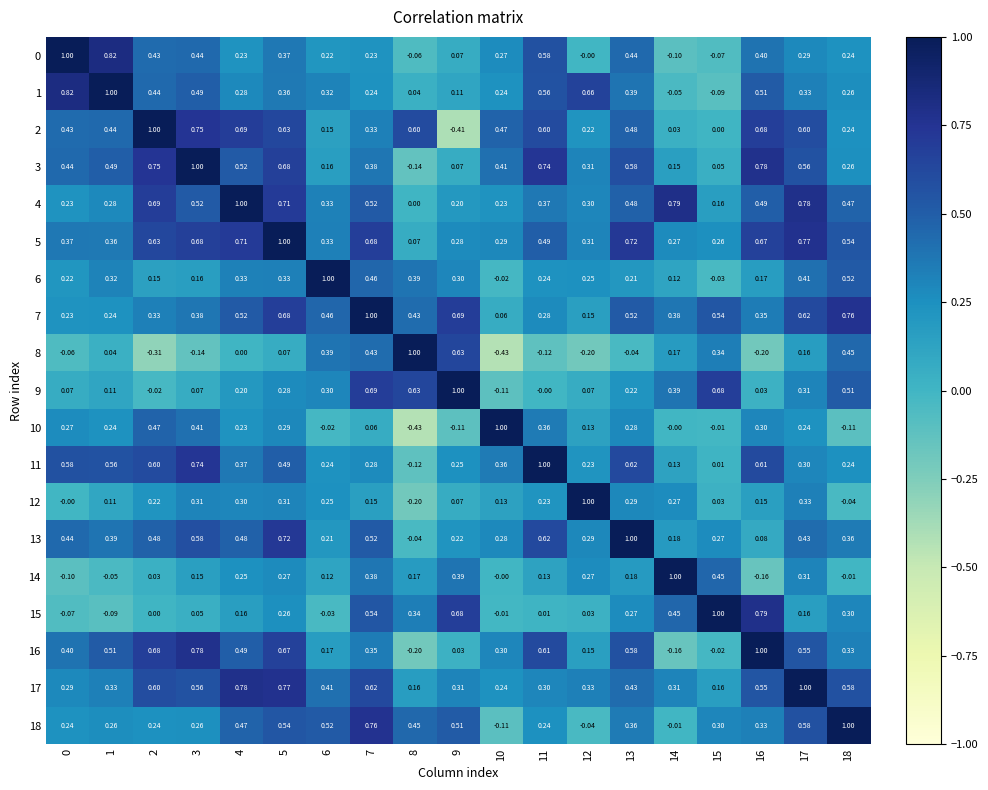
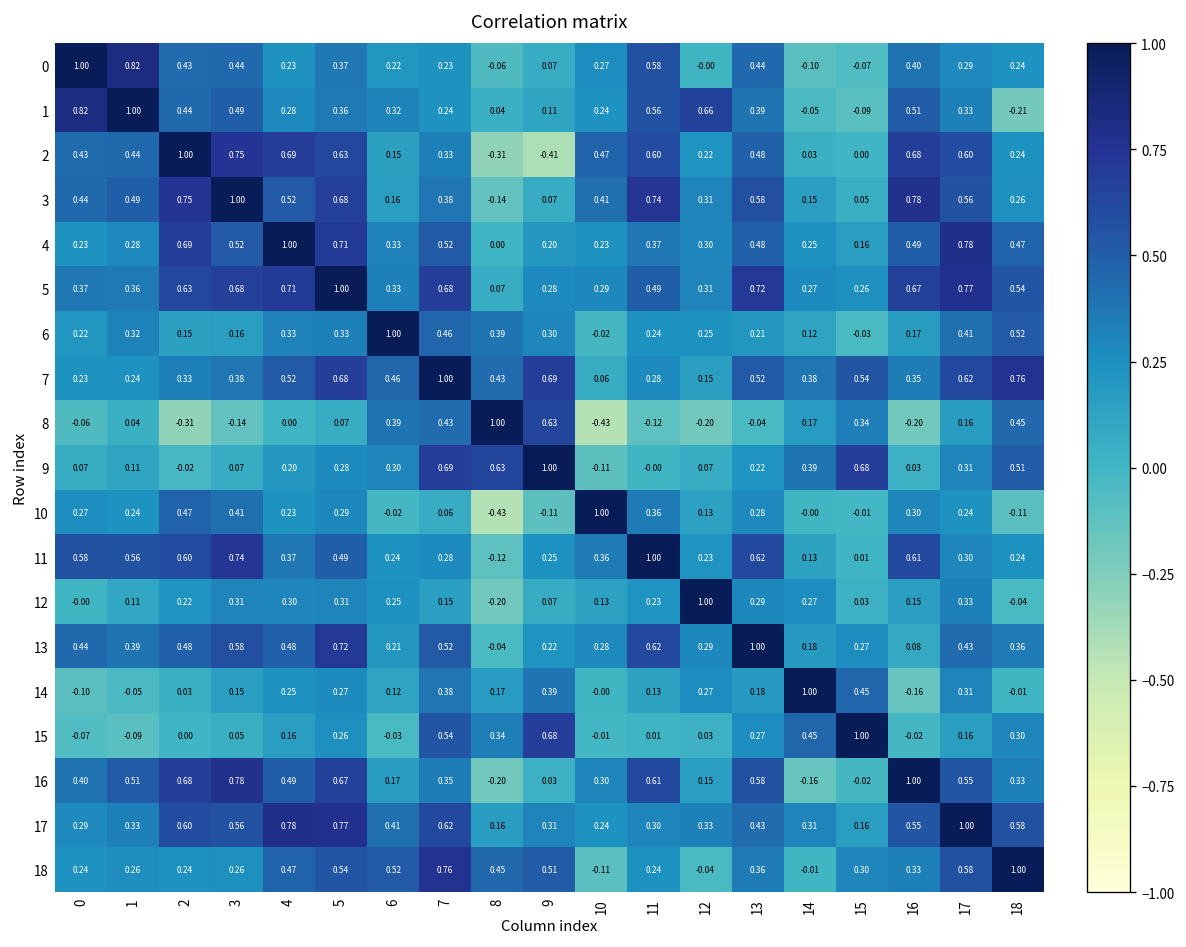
1, 18: 0.26 -> -0.21
2, 8: 0.60 -> -0.31
4, 14: 0.79 -> 0.25
15, 16: 0.79 -> -0.02
